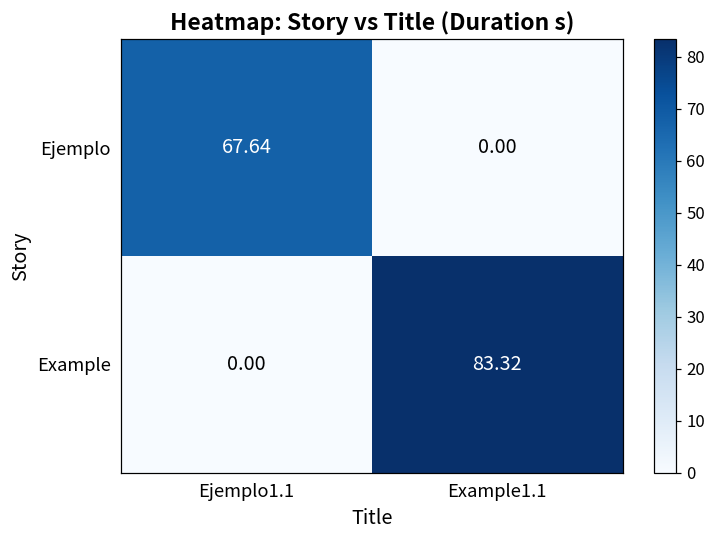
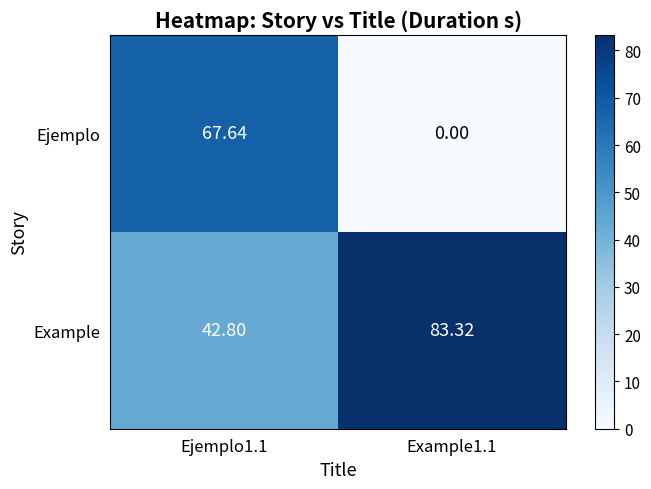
Example, Ejemplo1.1: 0.00 -> 42.80
